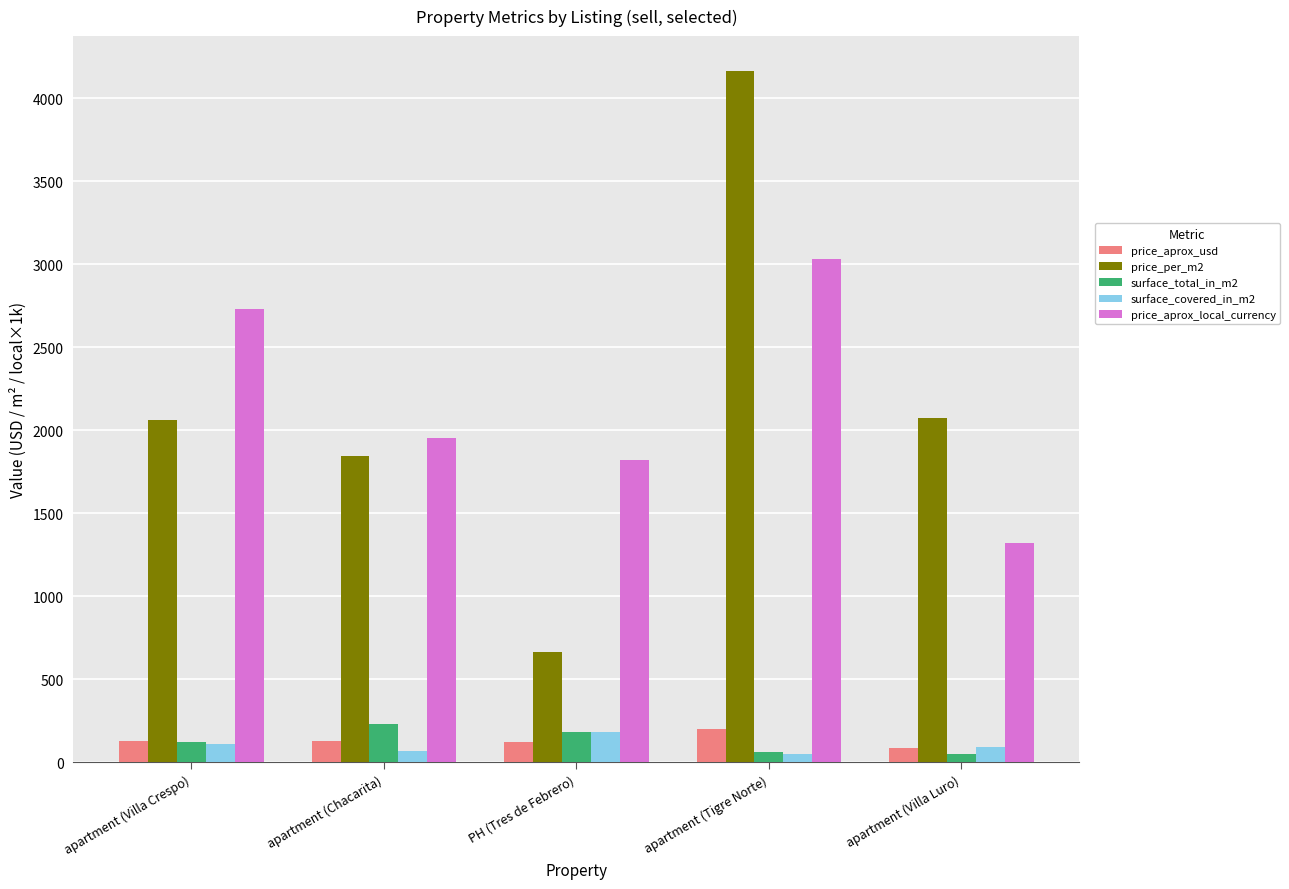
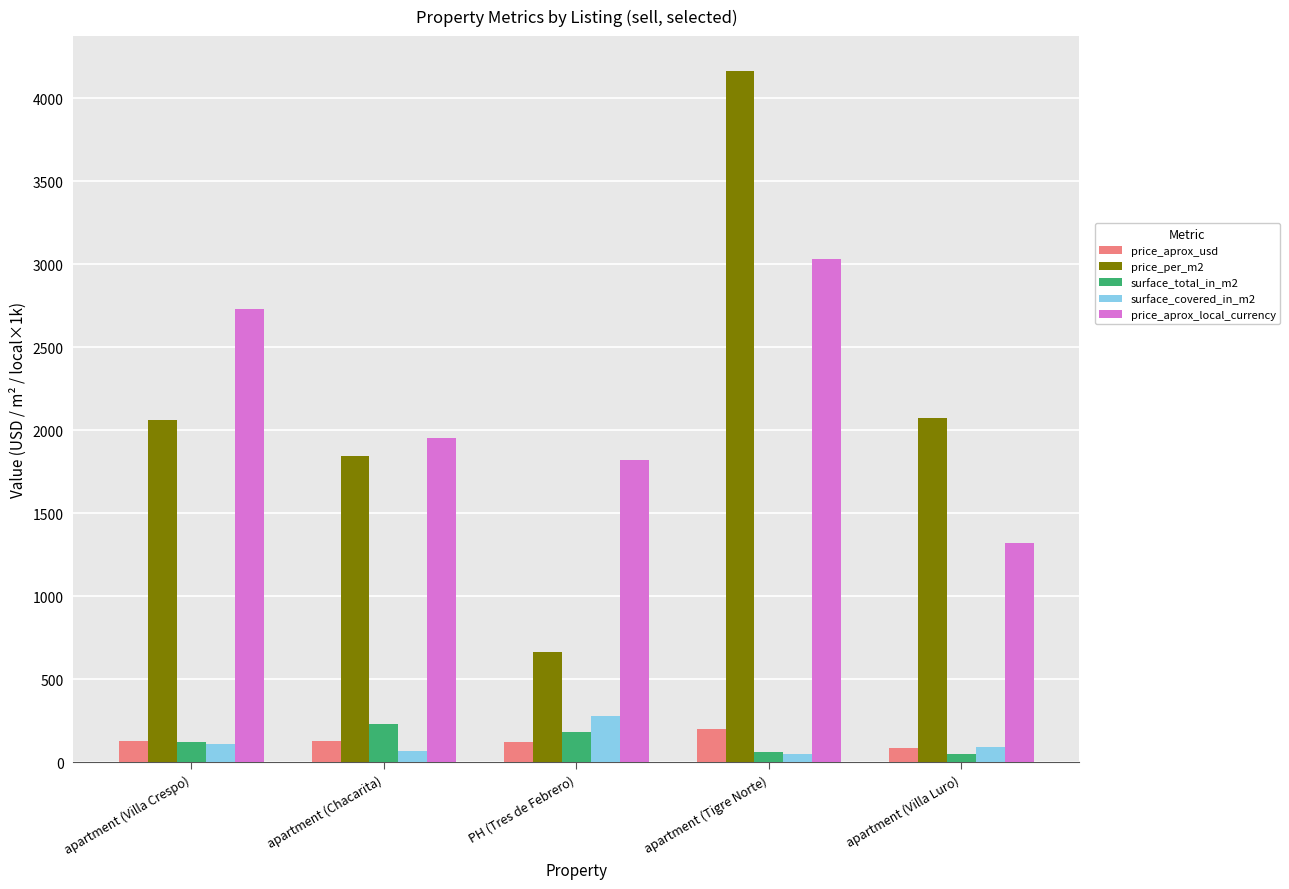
surface_covered_in_m2, PH (Tres de Febrero): 180 -> 280
